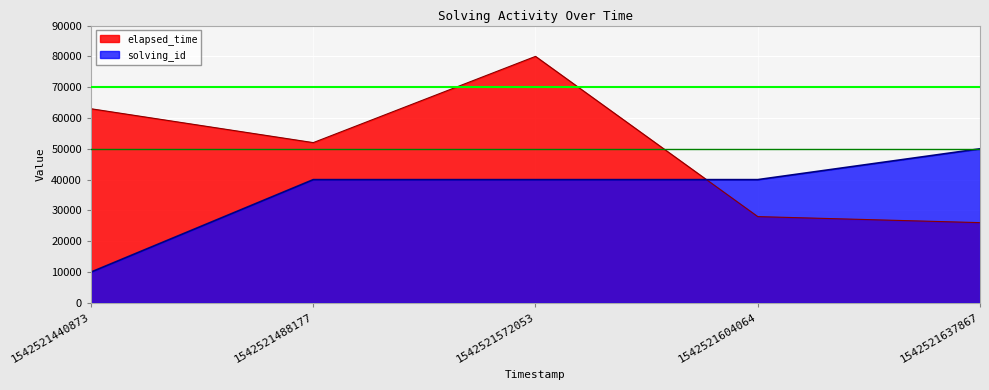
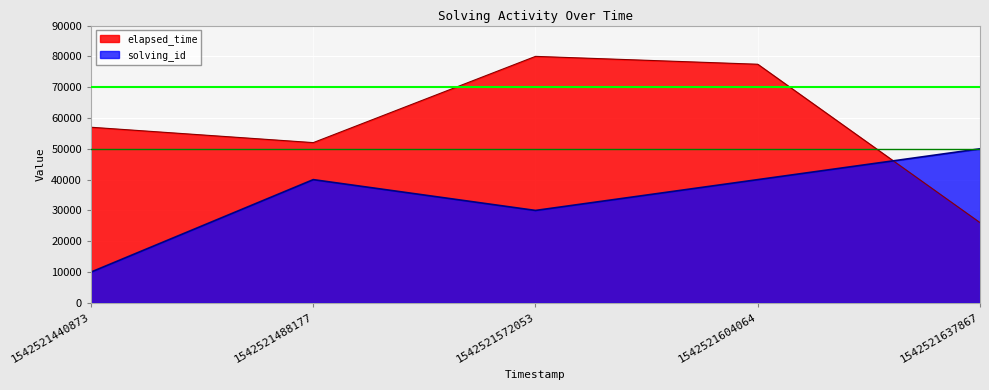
elapsed_time, 1542521440873: 63000 -> 57000
solving_id, 1542521572053: 40000 -> 30000
elapsed_time, 1542521604064: 28000 -> 77000
